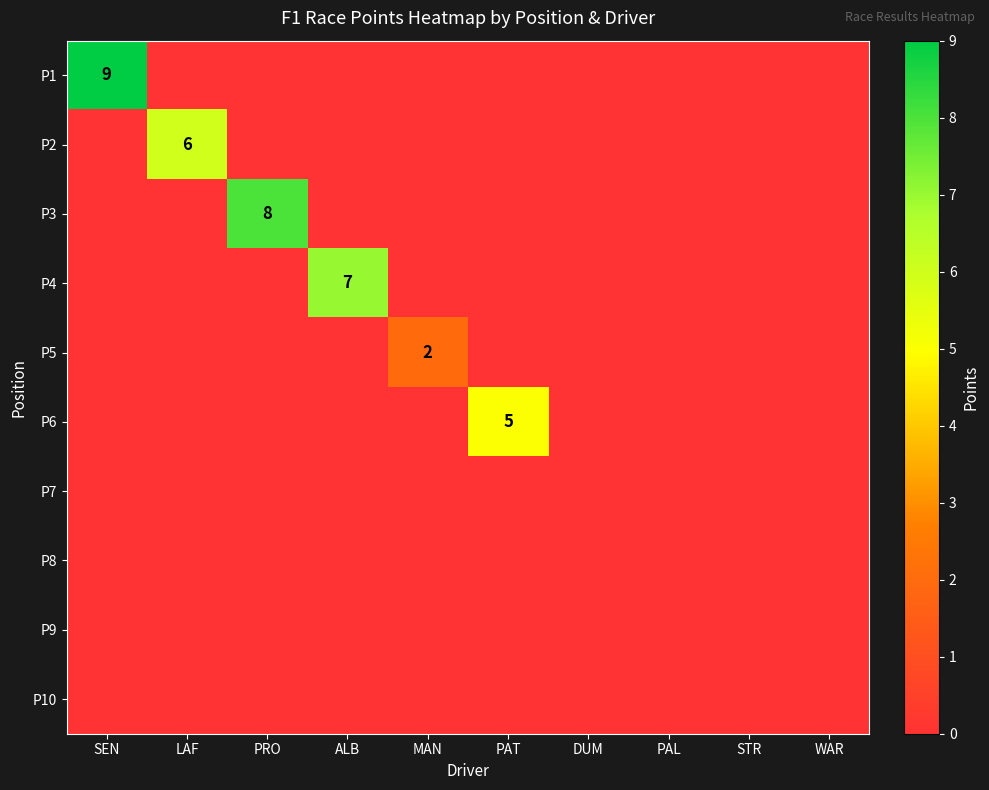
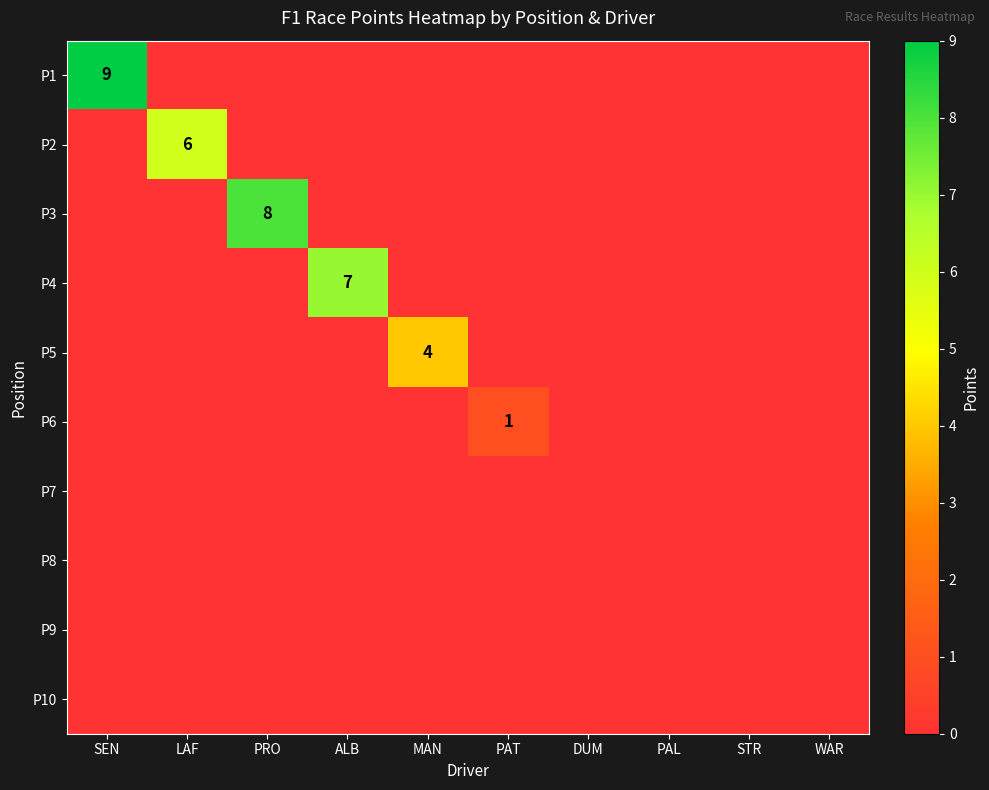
P5, MAN: 2 -> 4
P6, PAT: 5 -> 1
